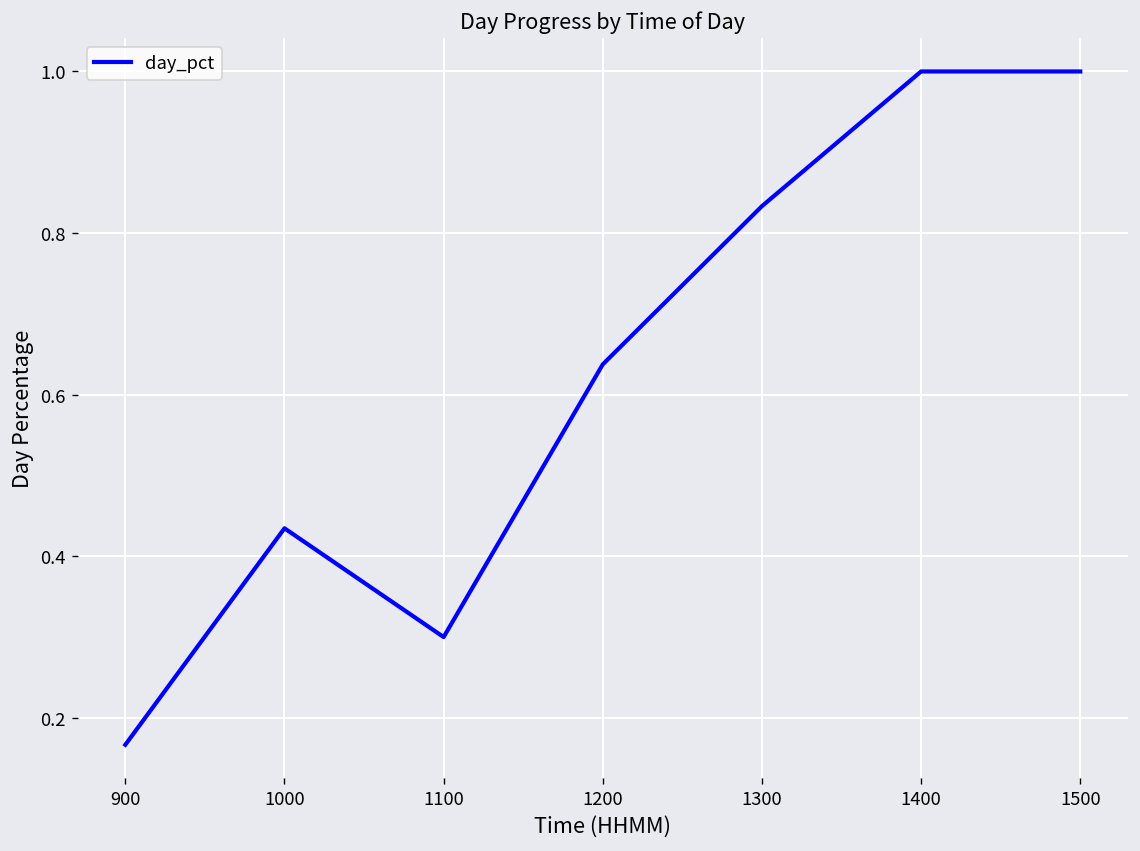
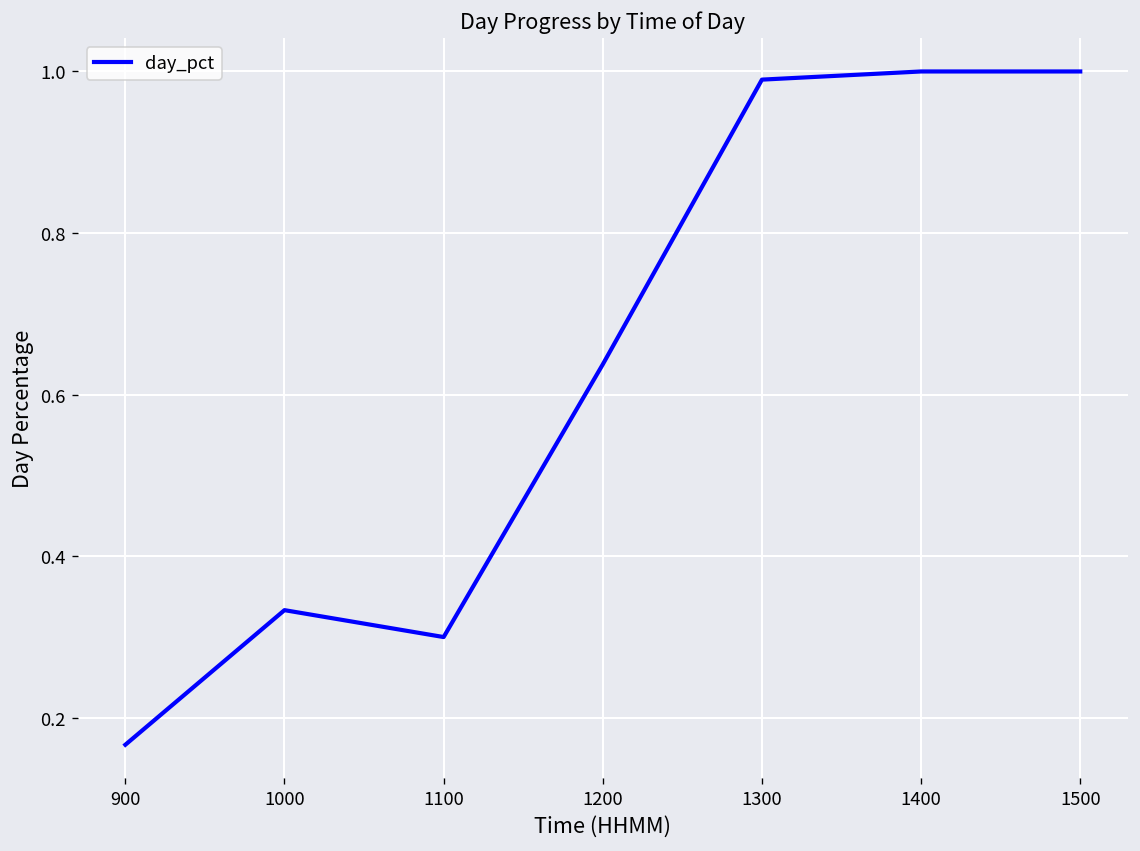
1000: 0.43 -> 0.33
1300: 0.83 -> 0.99
